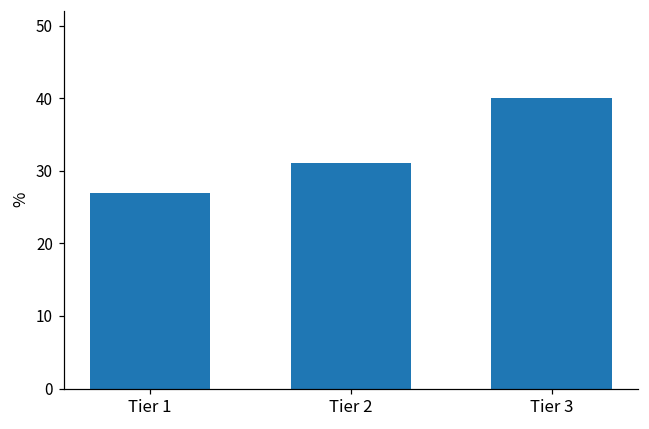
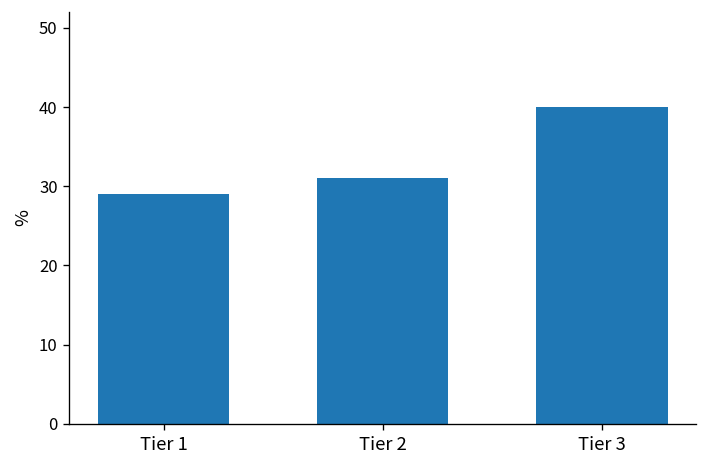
Tier 1: 27 -> 29
